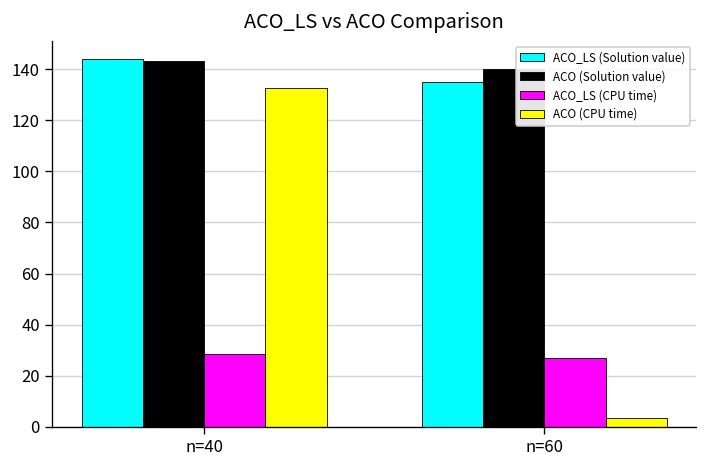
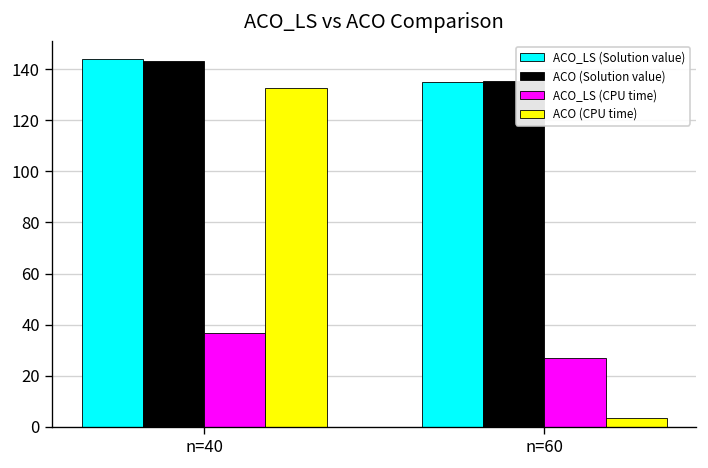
ACO_LS (CPU time), n=40: 28 -> 37
ACO (Solution value), n=60: 140 -> 135
